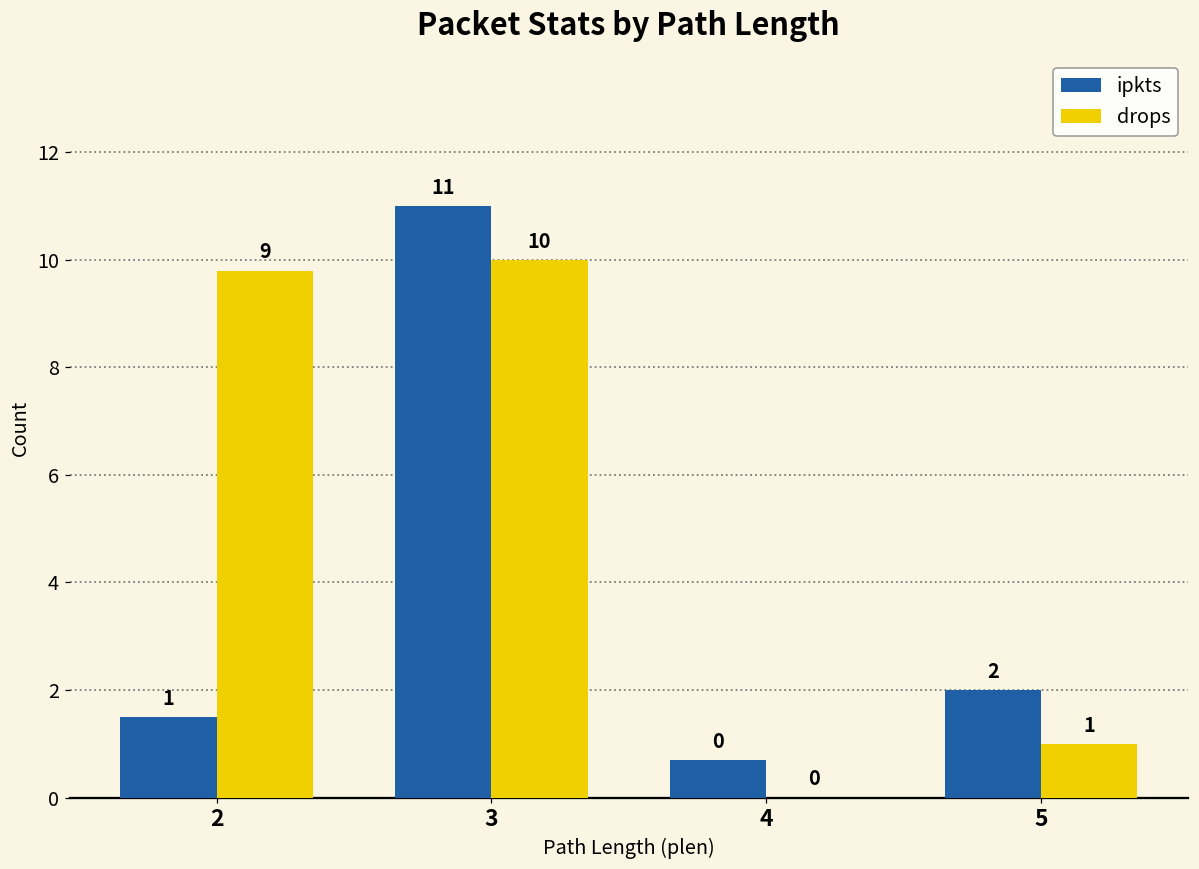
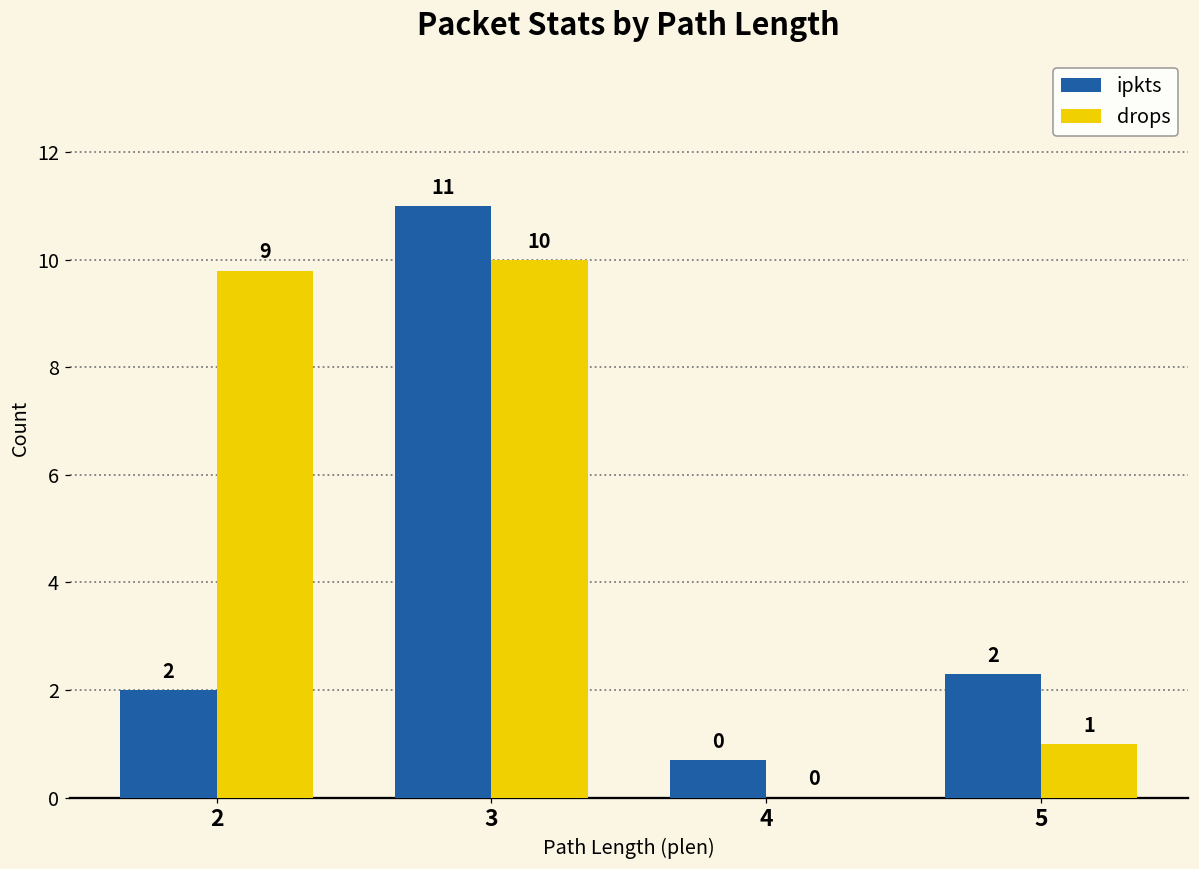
ipkts, 2: 1 -> 2
ipkts, 5: 2.0 -> 2.3
